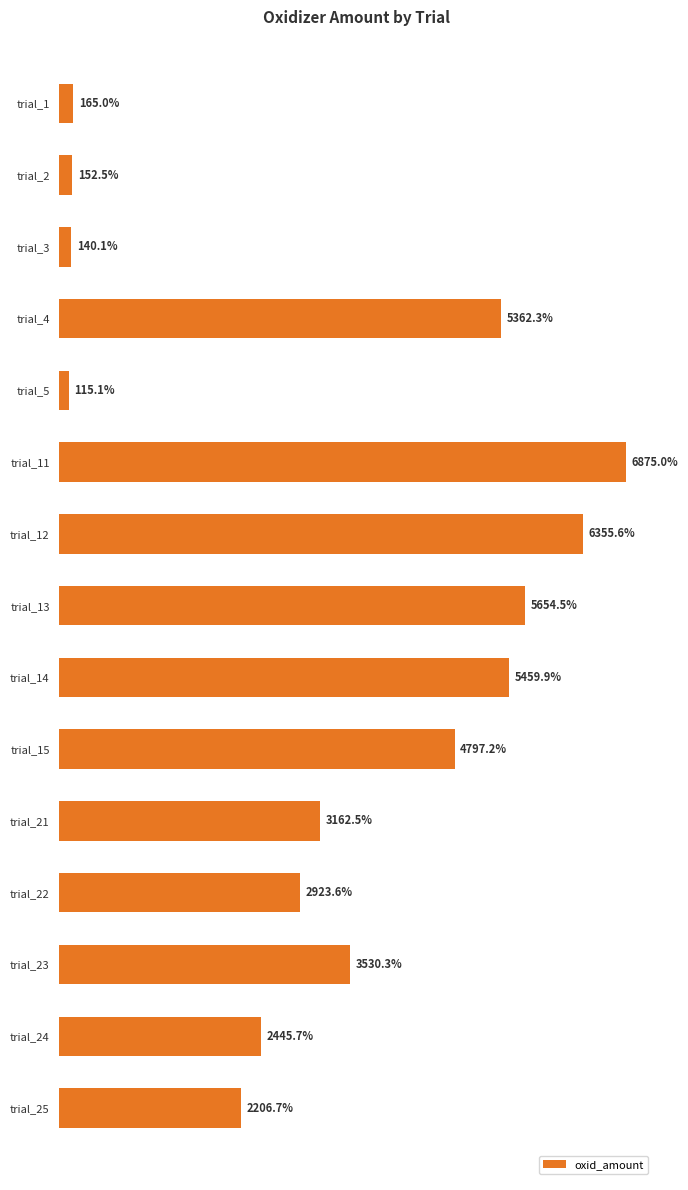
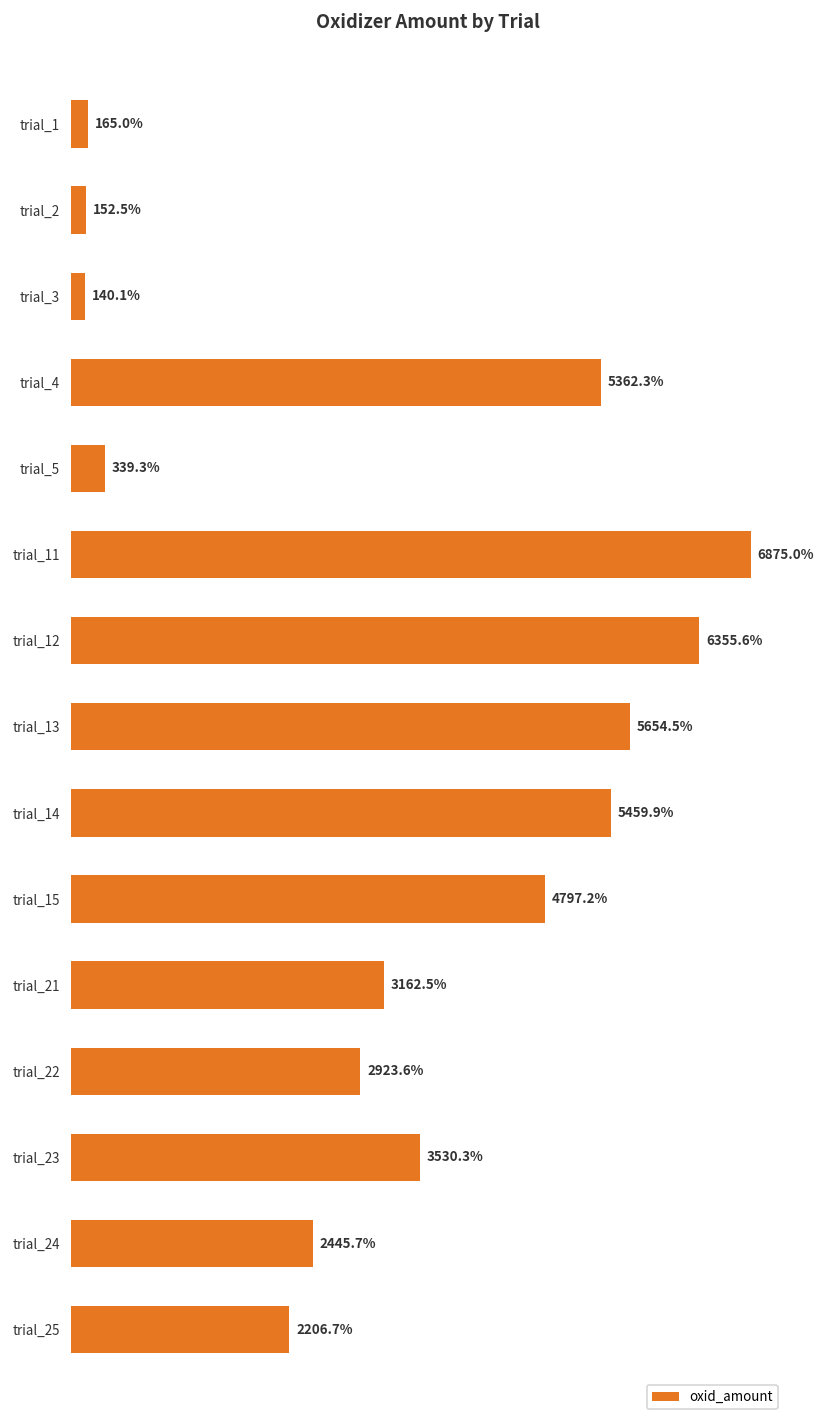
trial_5: 115.1% -> 339.3%
